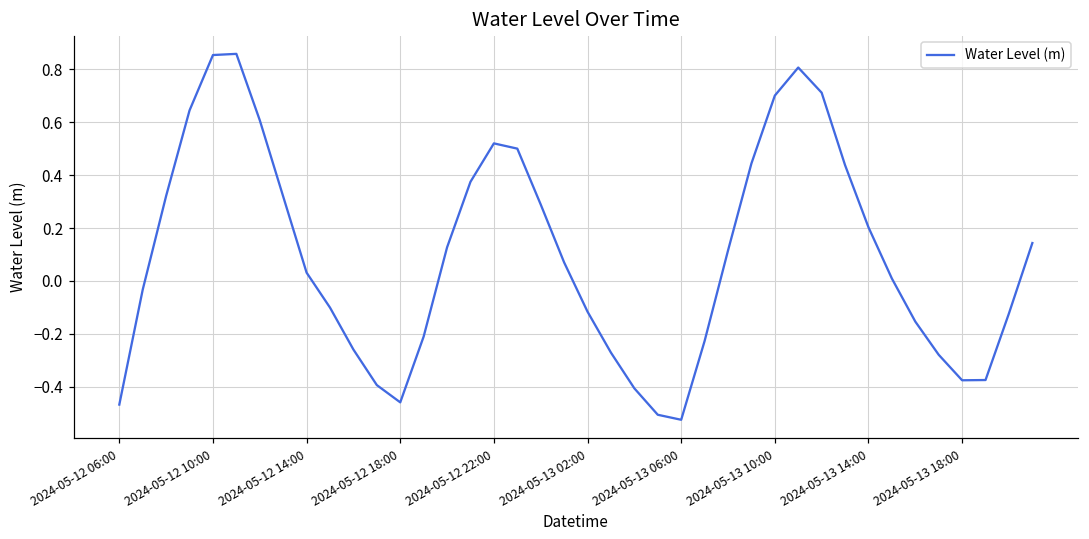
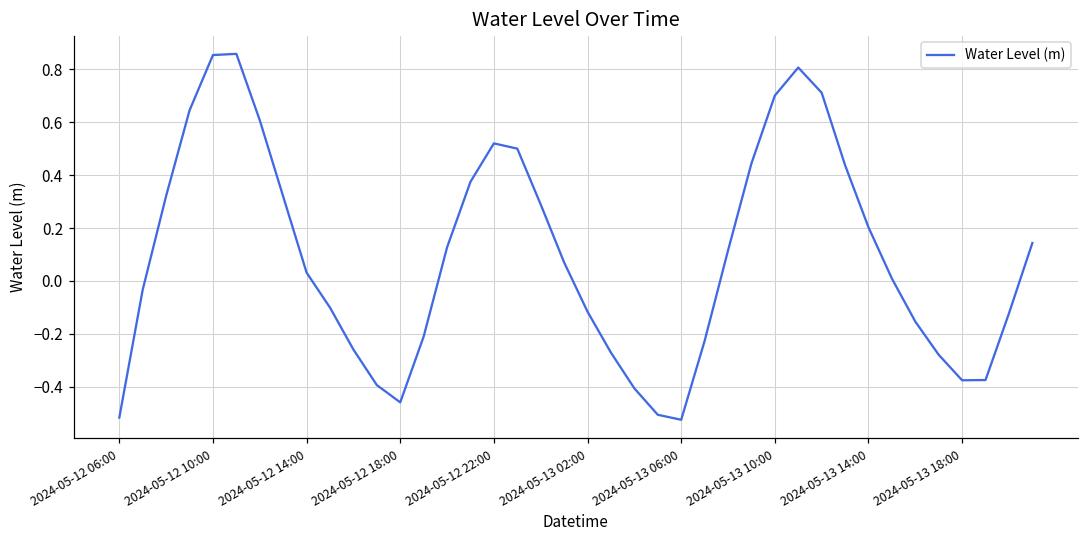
2024-05-12 06:00: -0.47 -> -0.52
